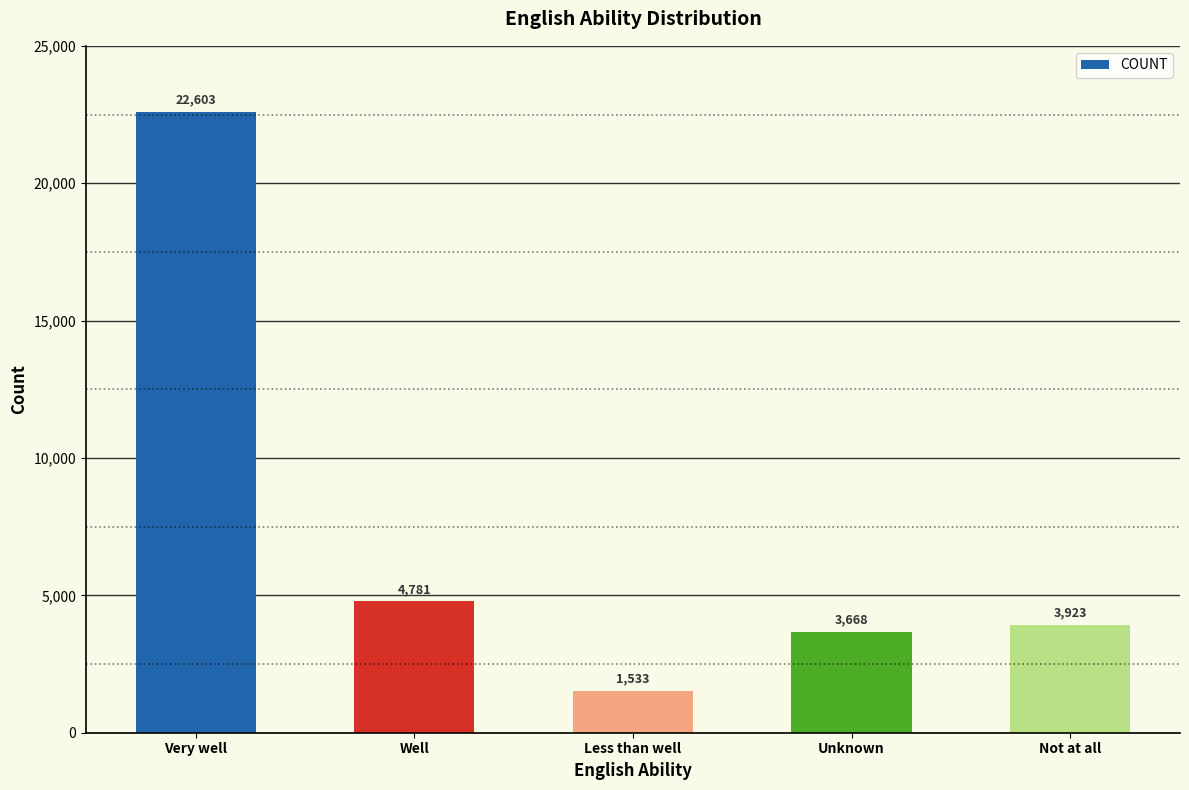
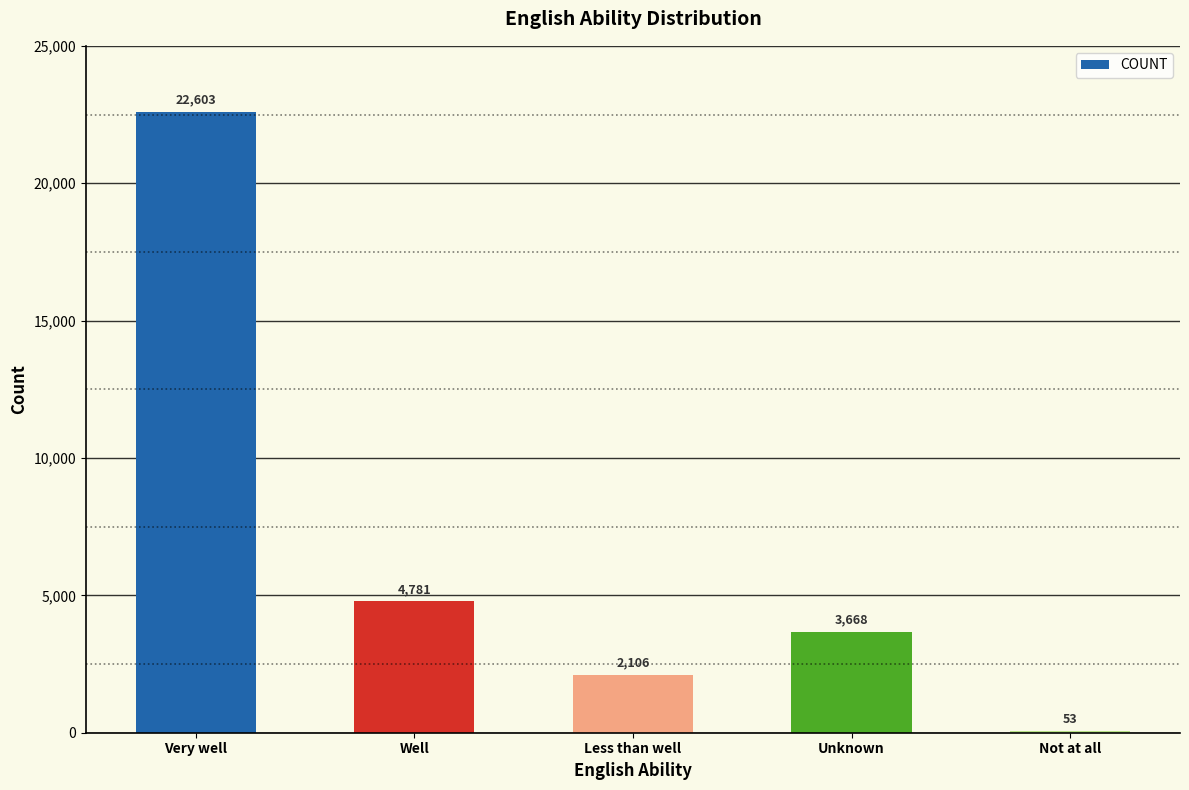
Less than well: 1,533 -> 2,106
Not at all: 3,923 -> 53
